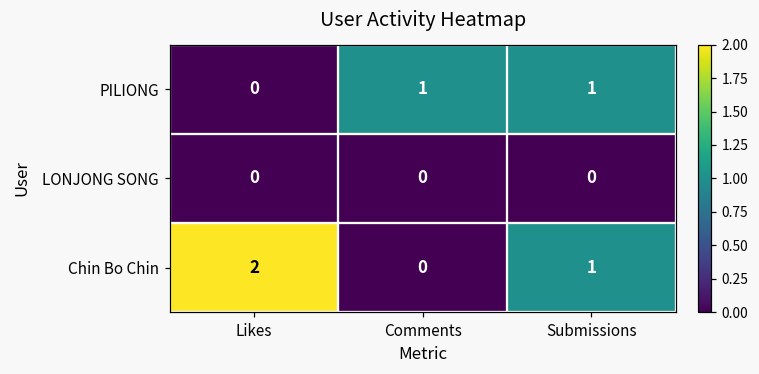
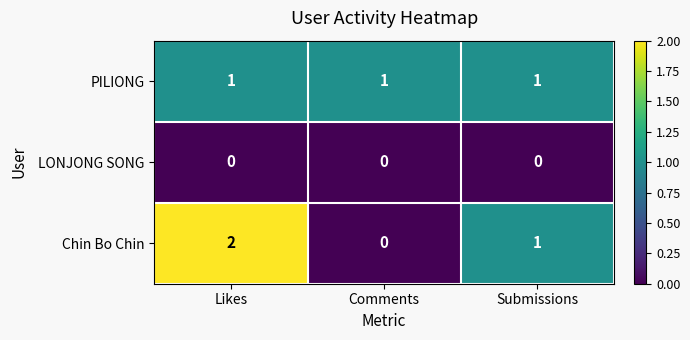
PILIONG, Likes: 0 -> 1
